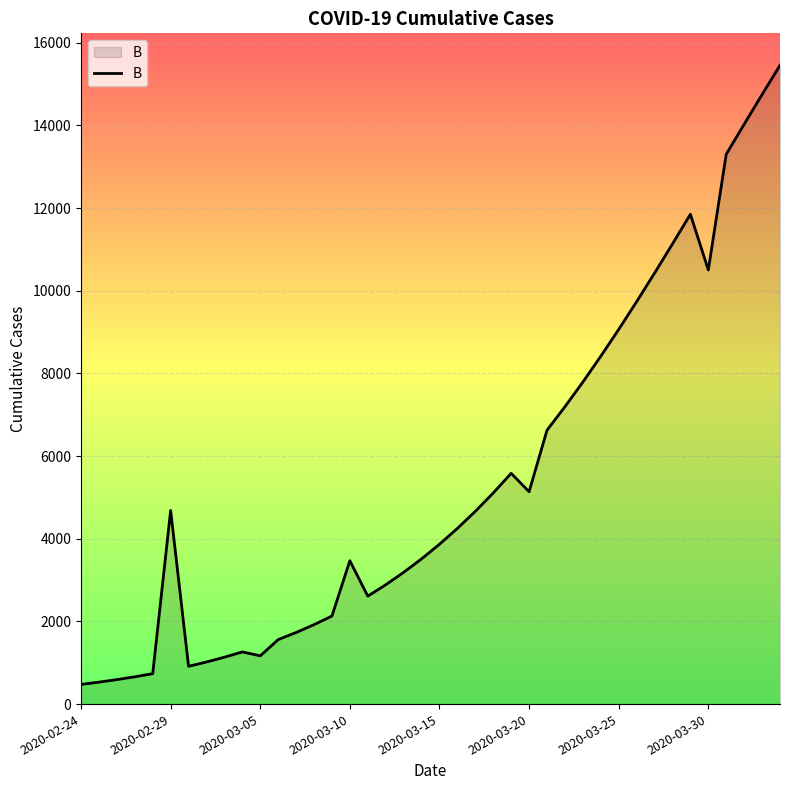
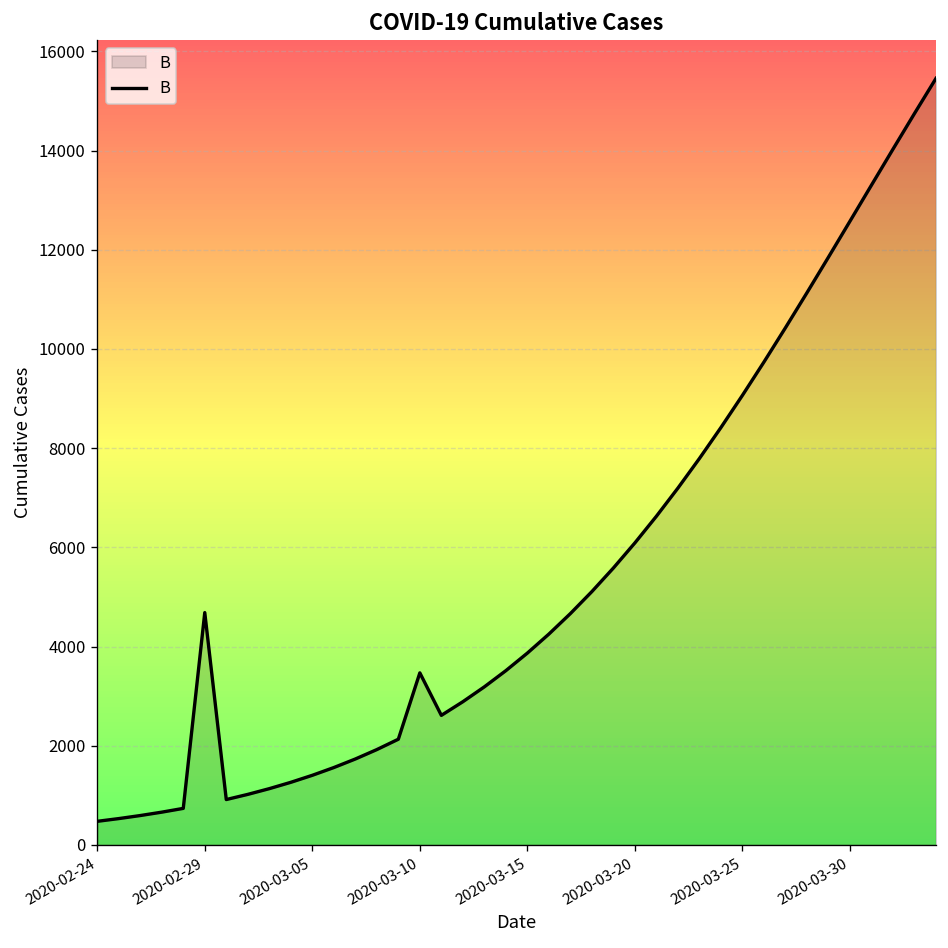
2020-03-05: 1200 -> 1400
2020-03-20: 5100 -> 6100
2020-03-30: 10500 -> 12600
